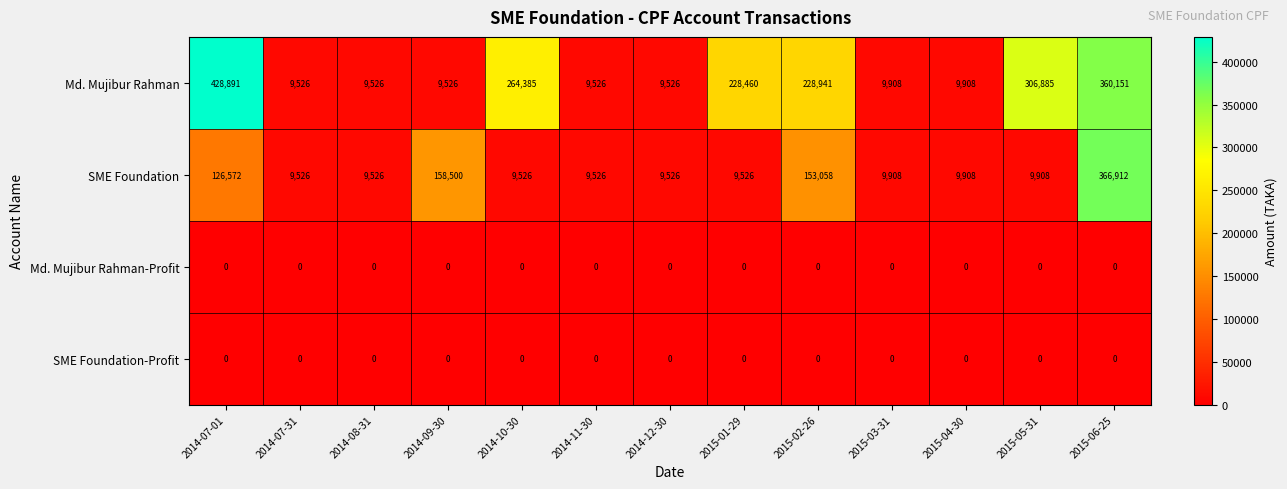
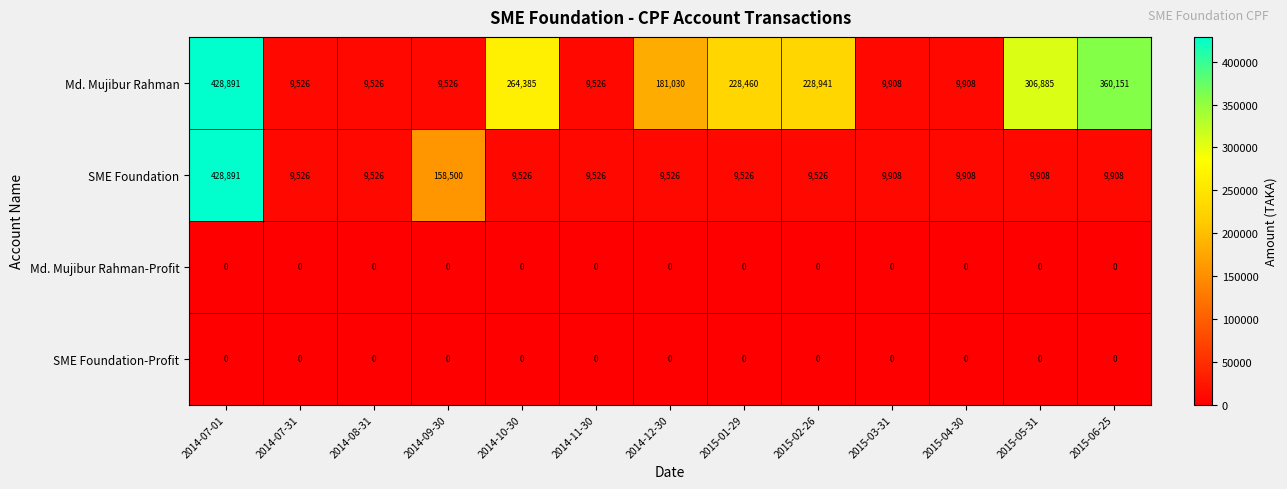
Md. Mujibur Rahman, 2014-12-30: 9,526 -> 181,030
SME Foundation, 2014-07-01: 126,572 -> 428,891
SME Foundation, 2015-02-26: 153,058 -> 9,526
SME Foundation, 2015-06-25: 366,912 -> 9,908
